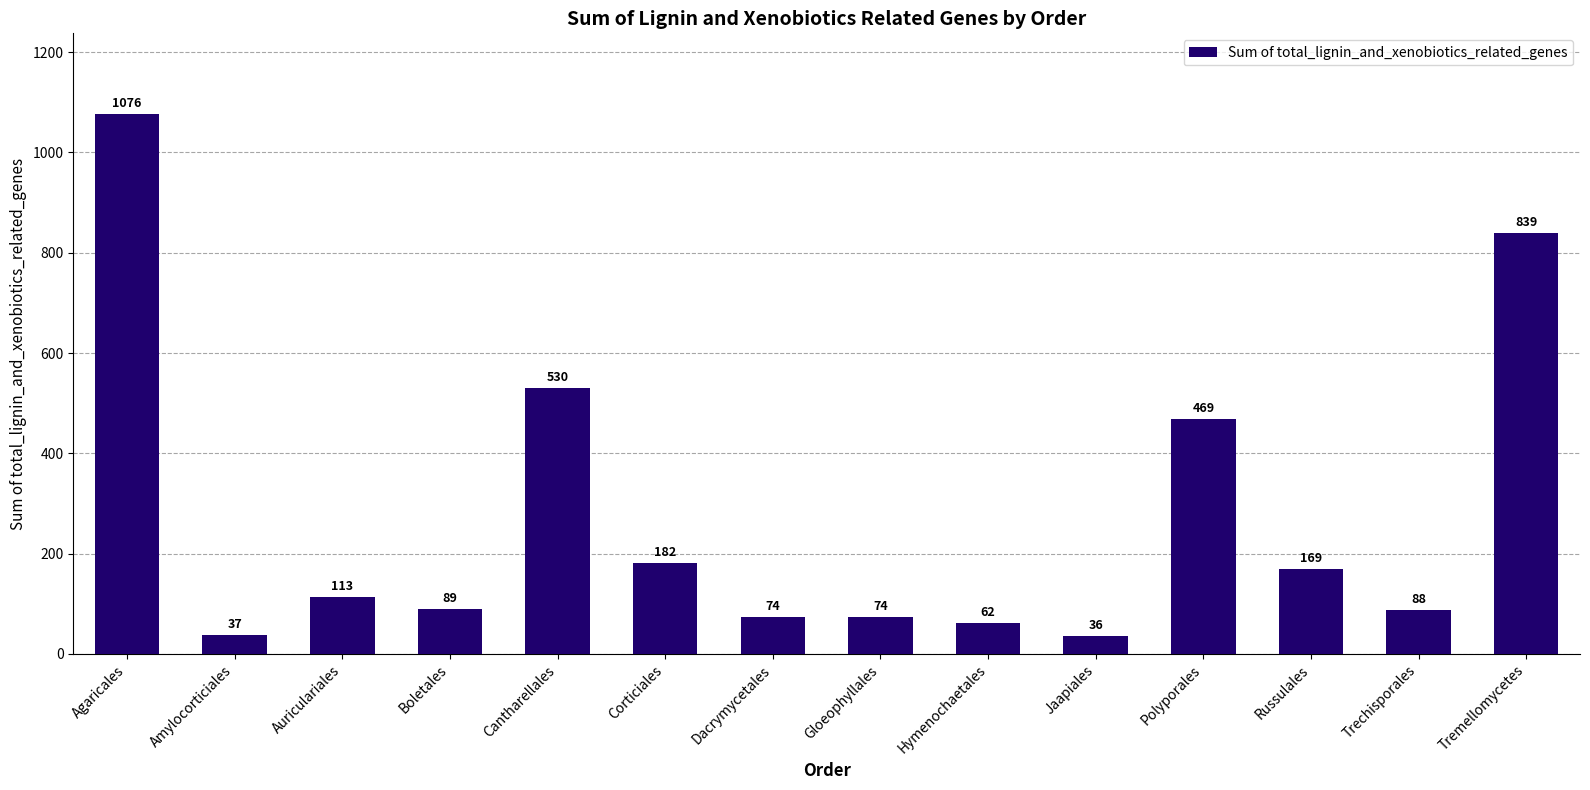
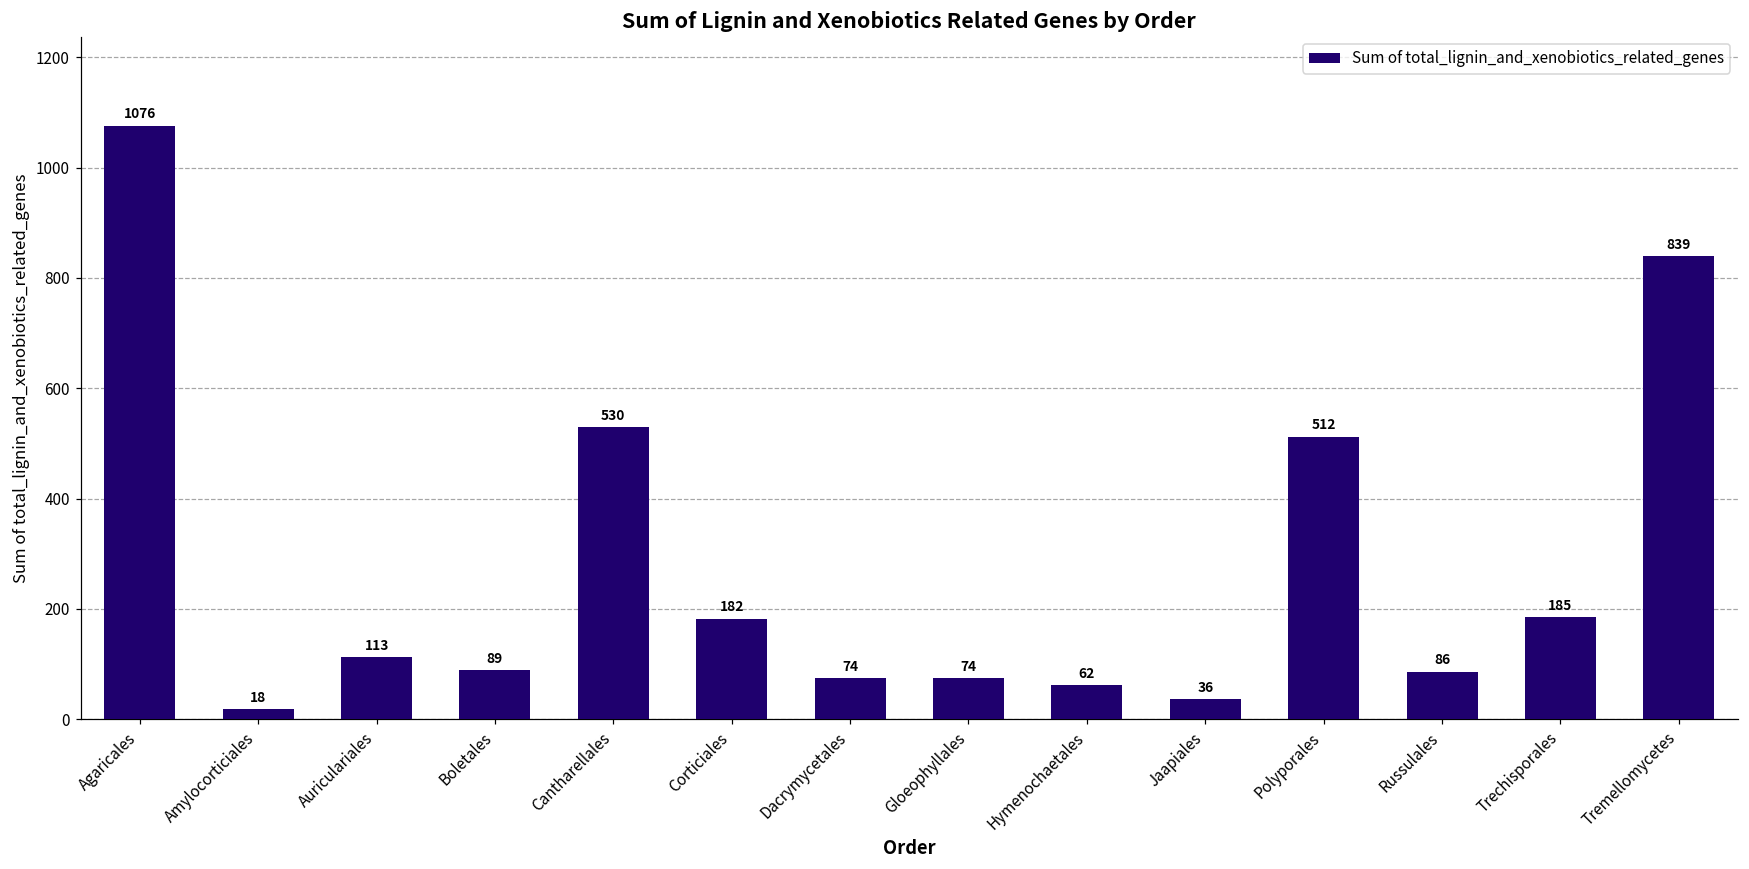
Amylocorticiales: 37 -> 18
Polyporales: 469 -> 512
Russulales: 169 -> 86
Trechisporales: 88 -> 185
